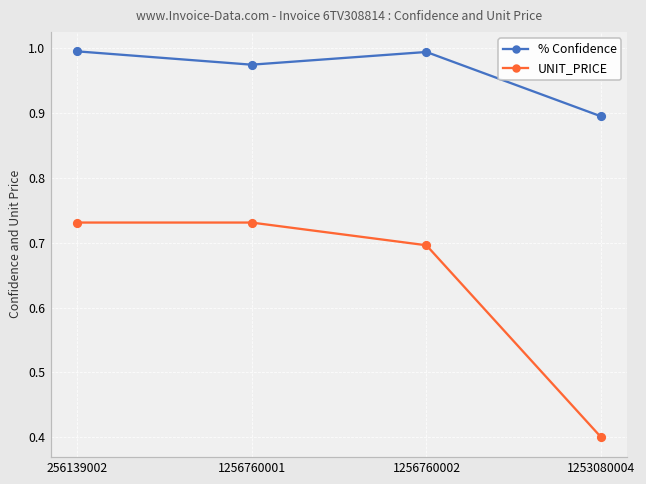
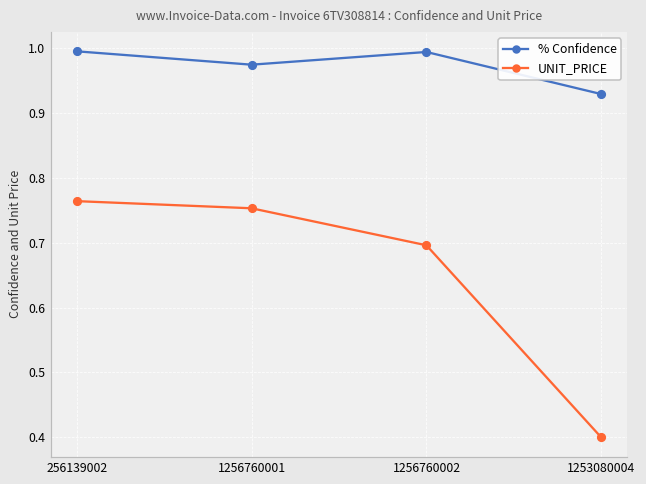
UNIT_PRICE, 256139002: 0.73 -> 0.76
UNIT_PRICE, 1256760001: 0.73 -> 0.75
% Confidence, 1253080004: 0.89 -> 0.93
